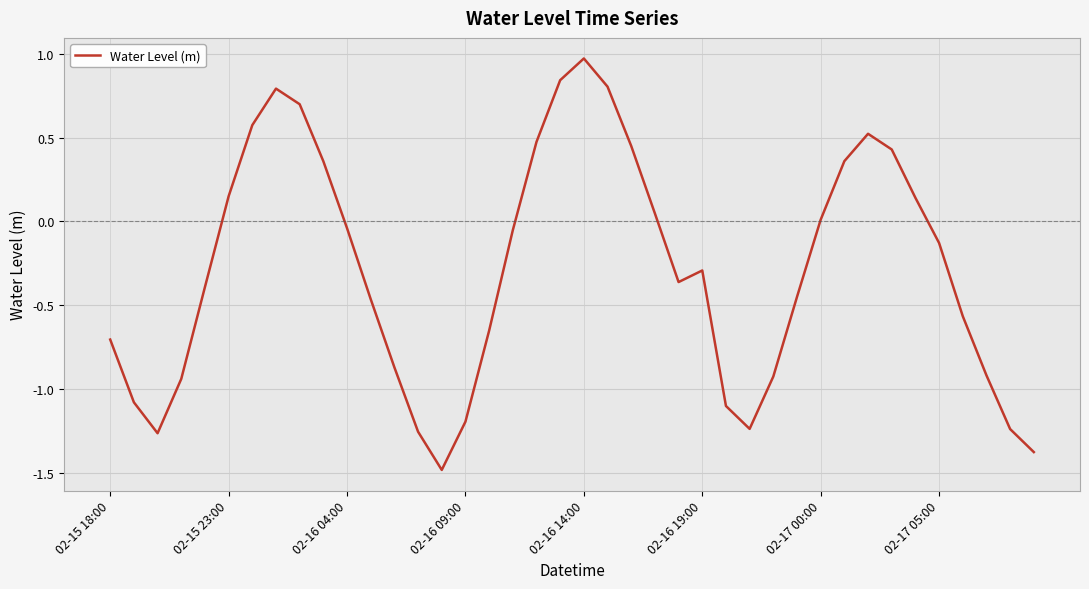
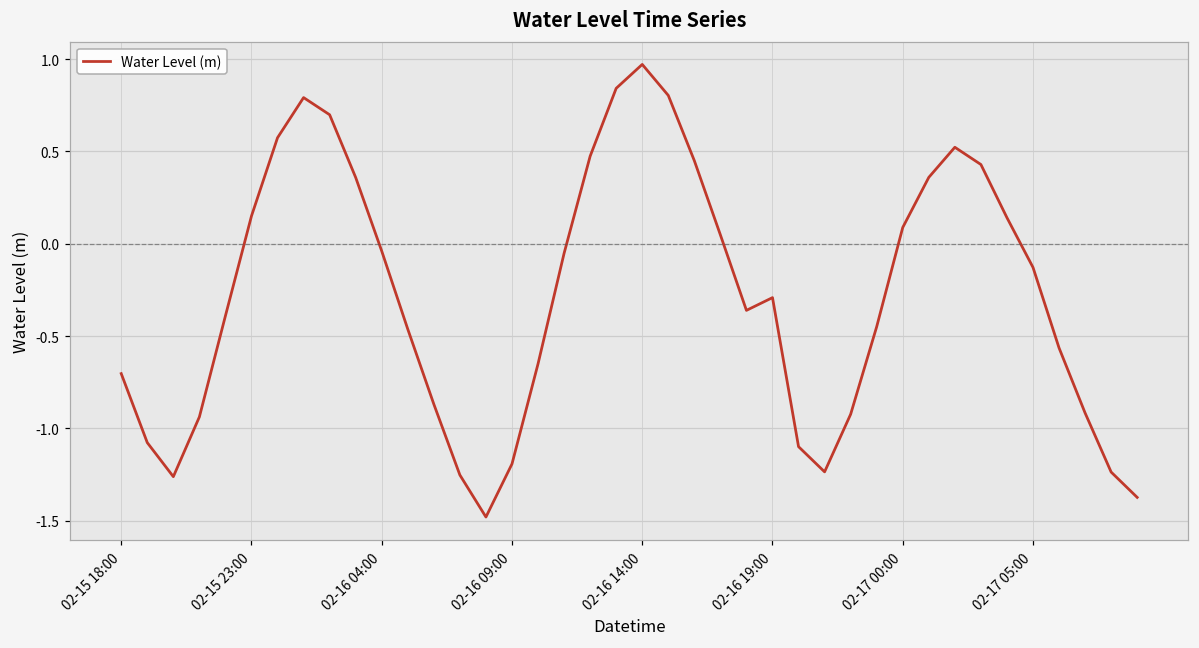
02-17 00:00: 0.01 -> 0.09
